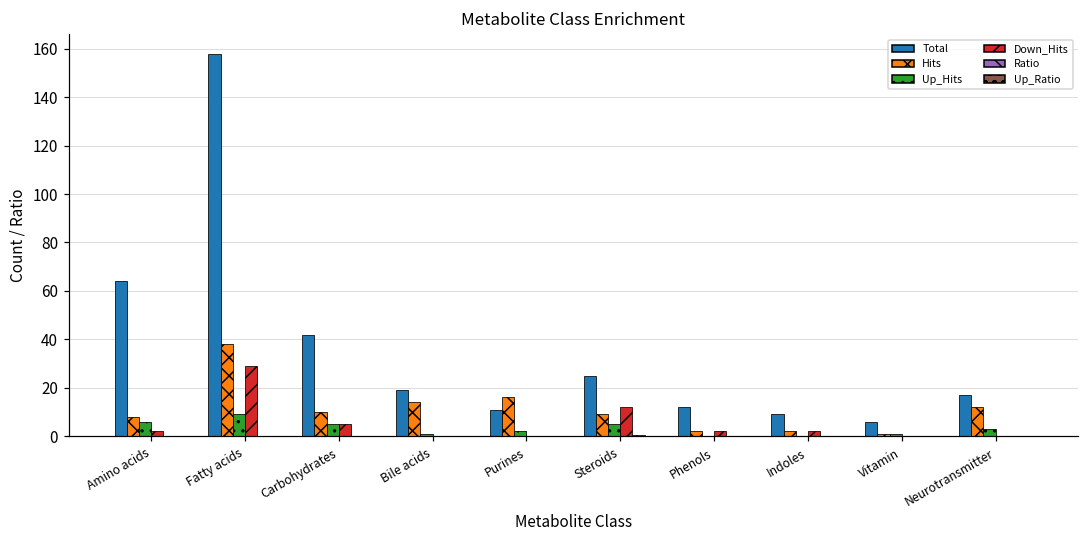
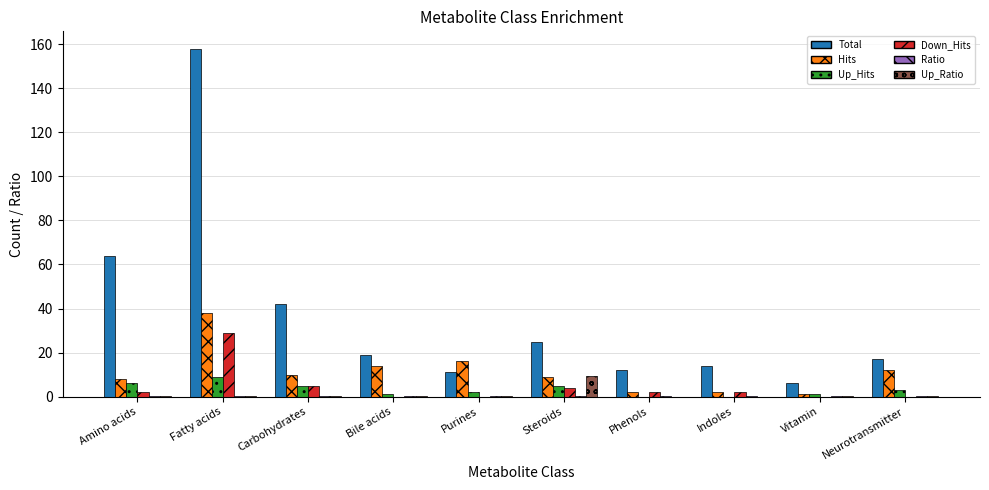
Down_Hits, Steroids: 12 -> 4
Up_Ratio, Steroids: 0 -> 9
Total, Indoles: 9 -> 14
